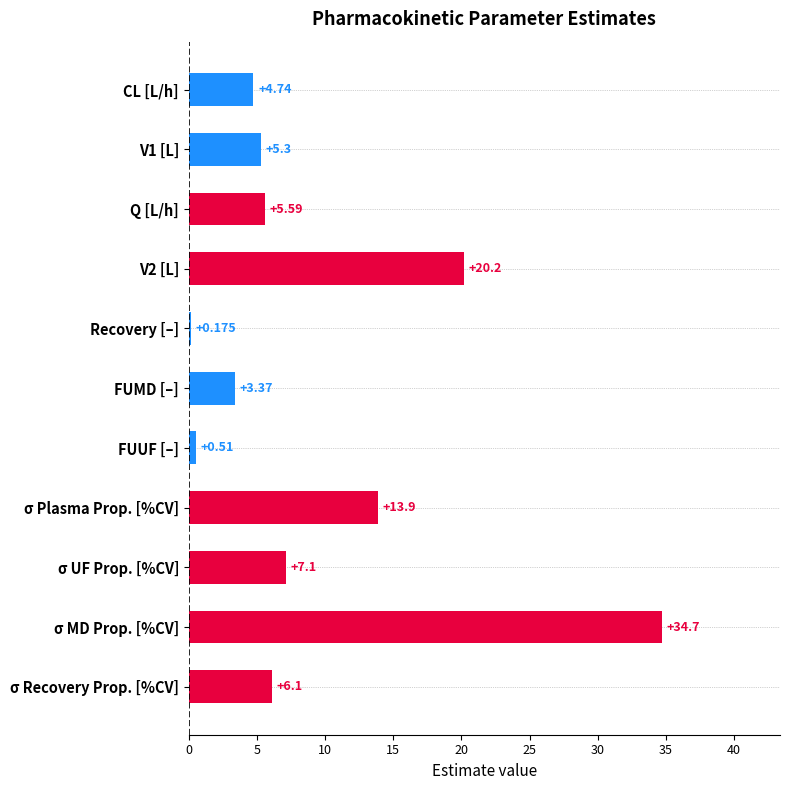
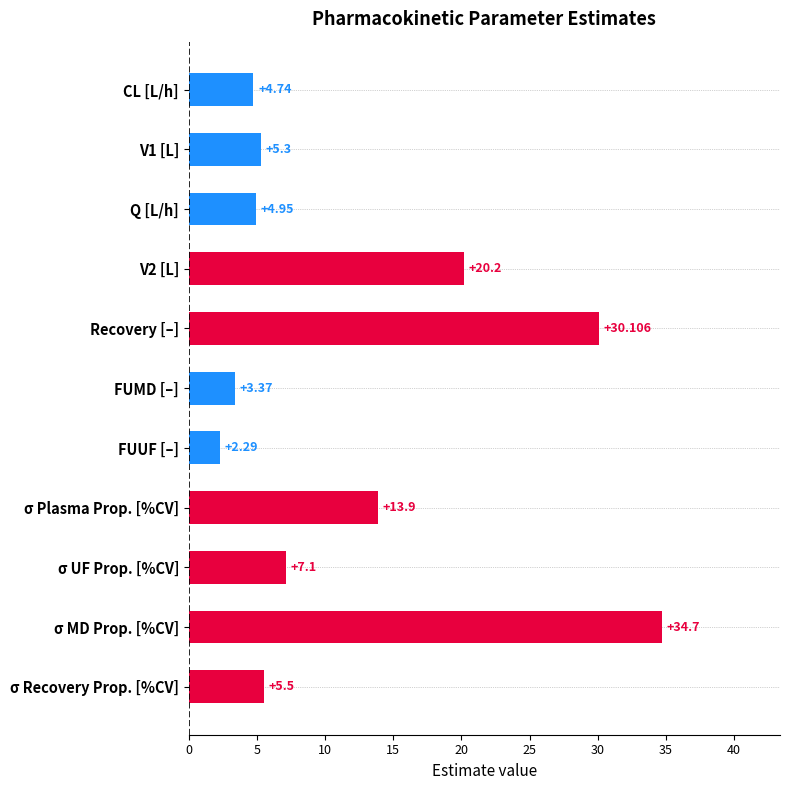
Q [L/h]: +5.59 -> +4.95
Recovery [–]: +0.175 -> +30.106
FUUF [–]: +0.51 -> +2.29
σ Recovery Prop. [%CV]: +6.1 -> +5.5
